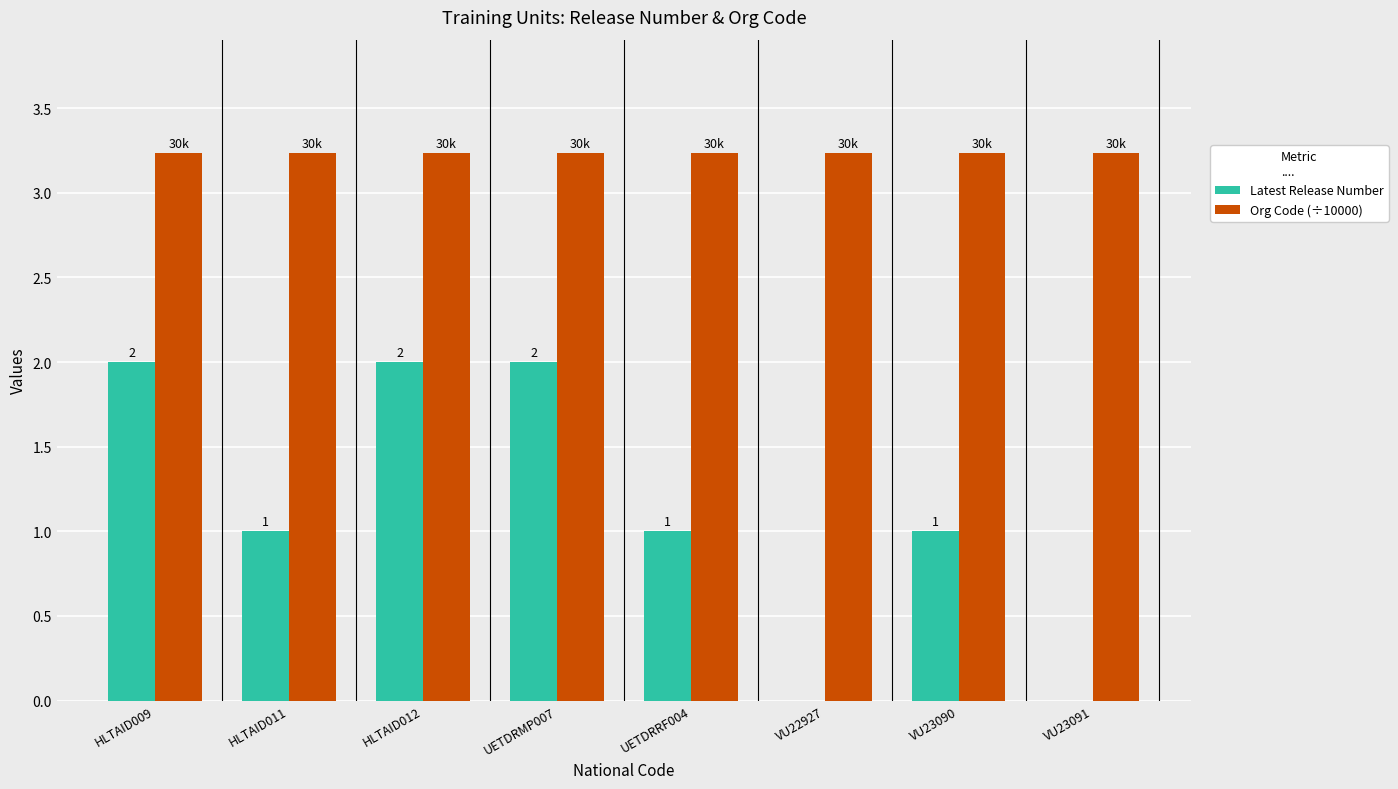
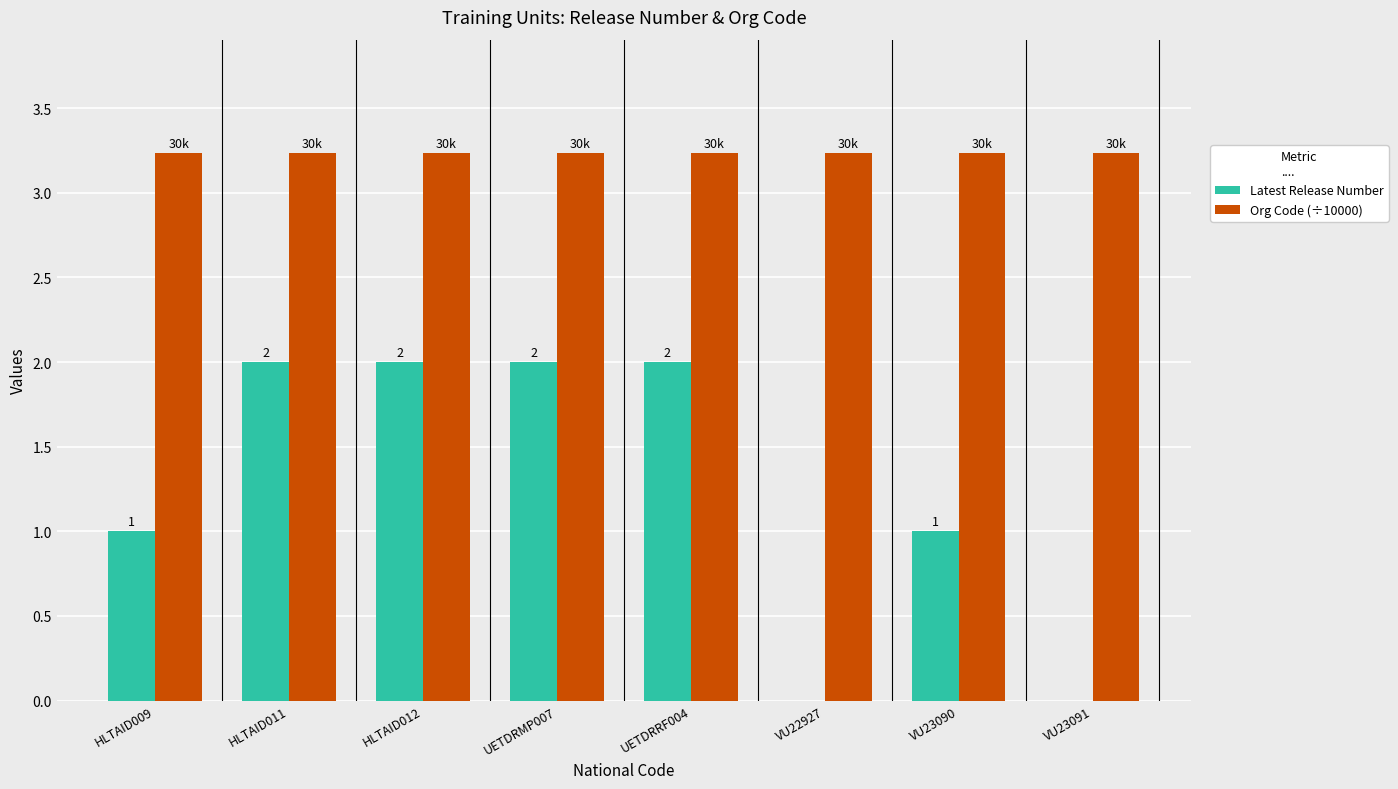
Latest Release Number, HLTAID009: 2 -> 1
Latest Release Number, HLTAID011: 1 -> 2
Latest Release Number, UETDRRF004: 1 -> 2
